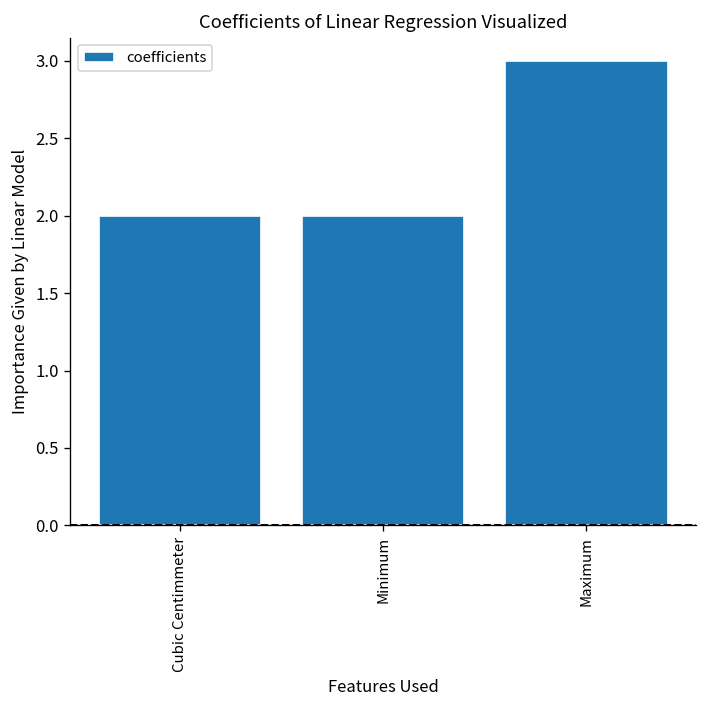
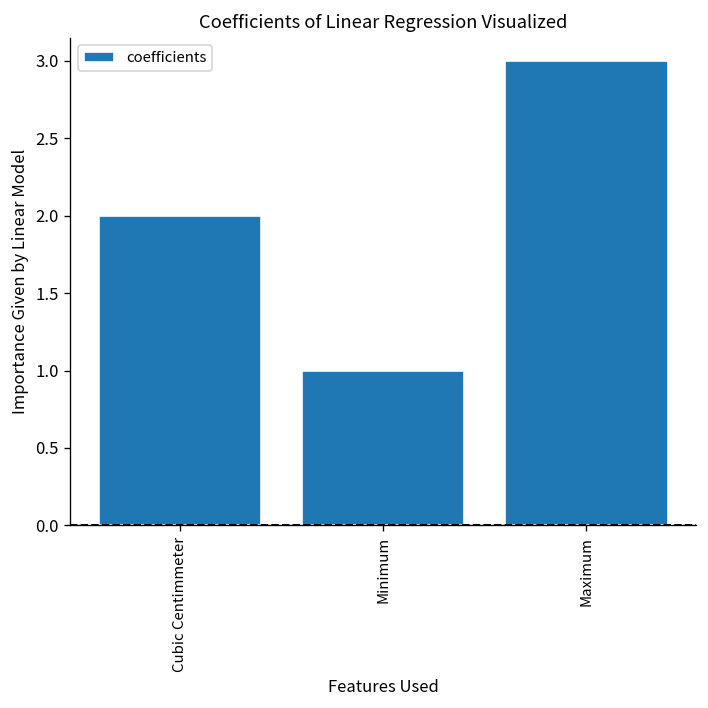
Minimum: 2 -> 1
